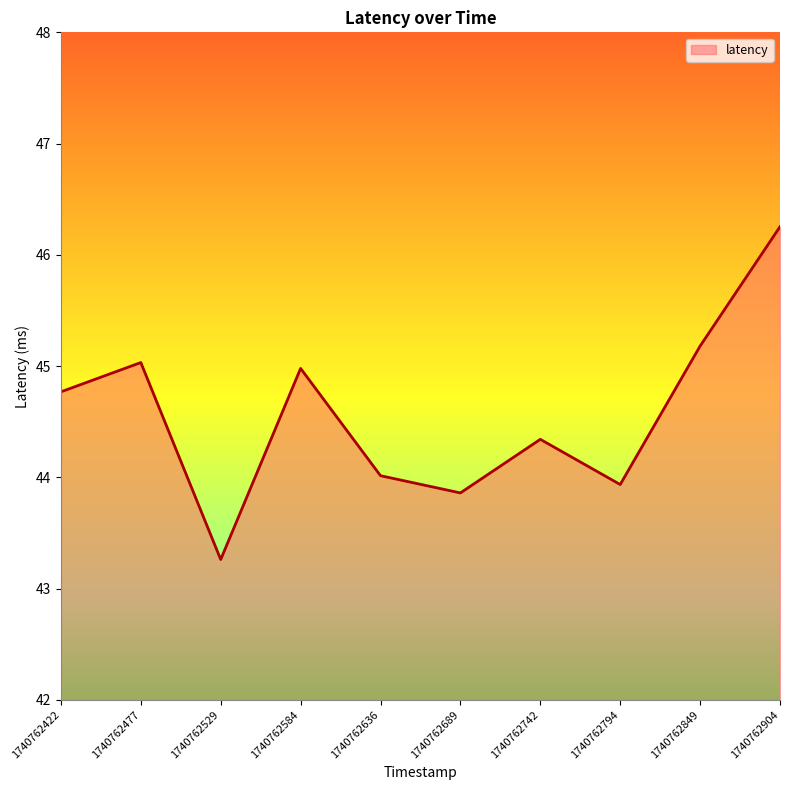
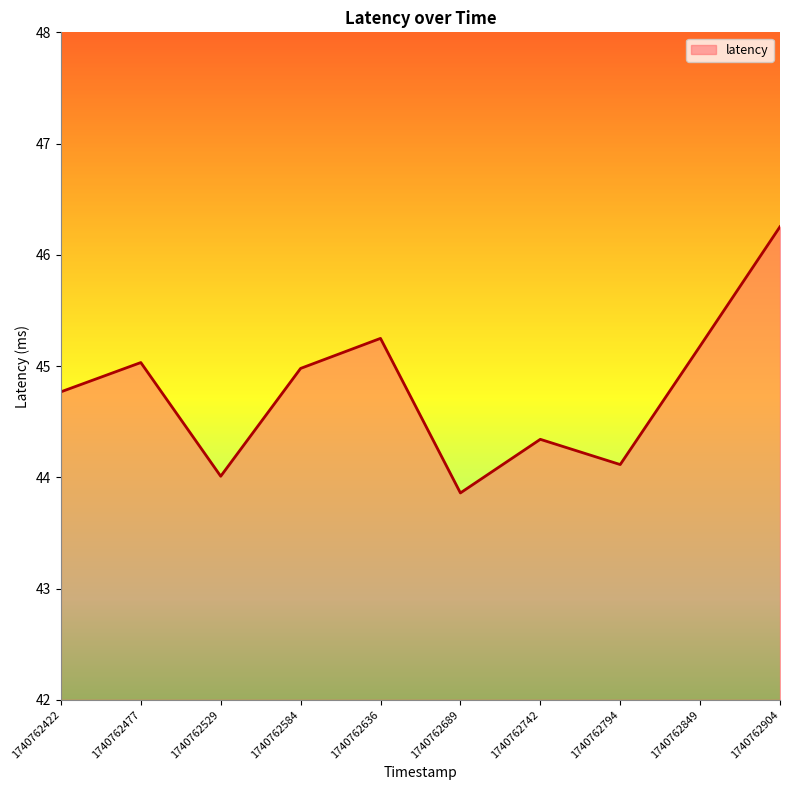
latency, 1740762529: 43.26 -> 44.01
latency, 1740762636: 44.01 -> 45.25
latency, 1740762794: 43.94 -> 44.11
